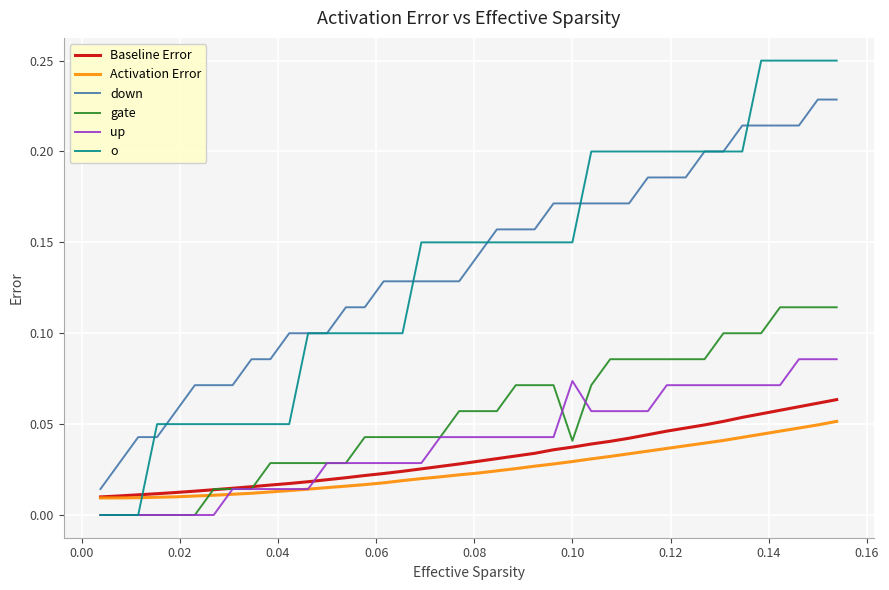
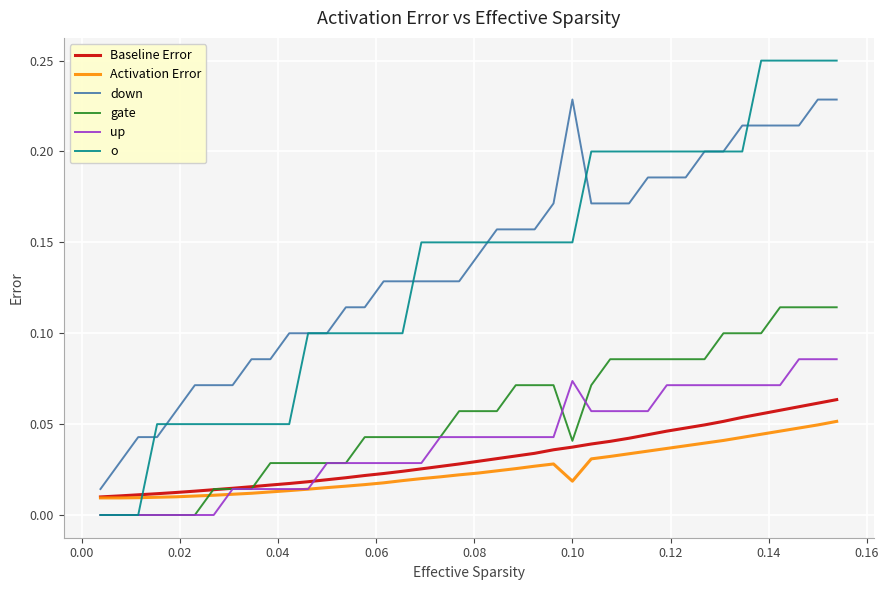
Activation Error, 0.10: 0.029 -> 0.019
down, 0.10: 0.171 -> 0.229
